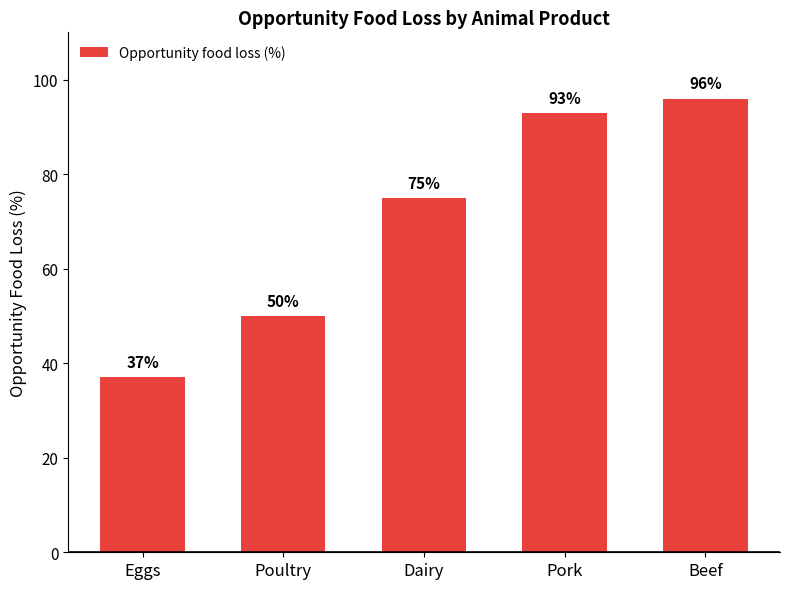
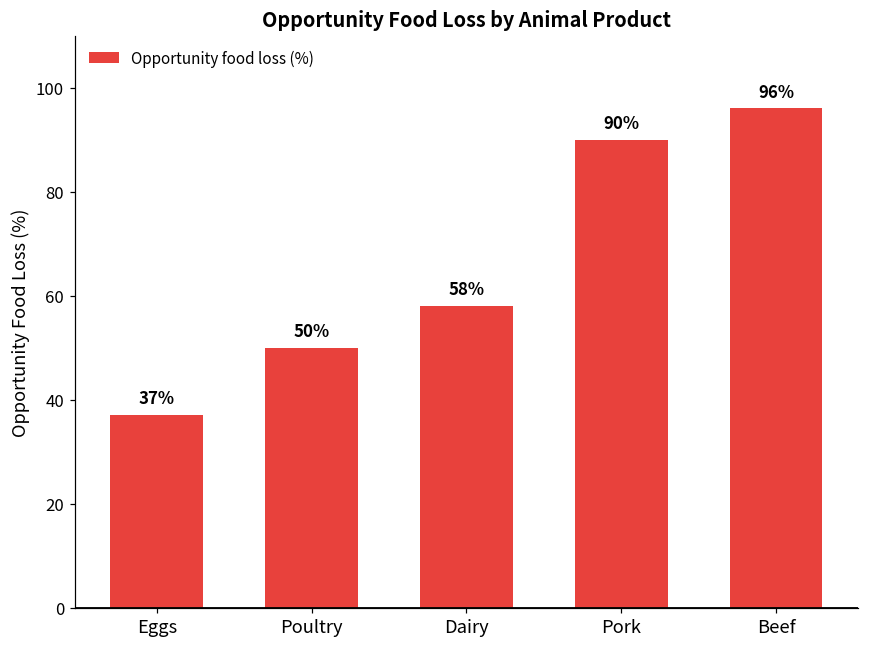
Dairy: 75% -> 58%
Pork: 93% -> 90%
